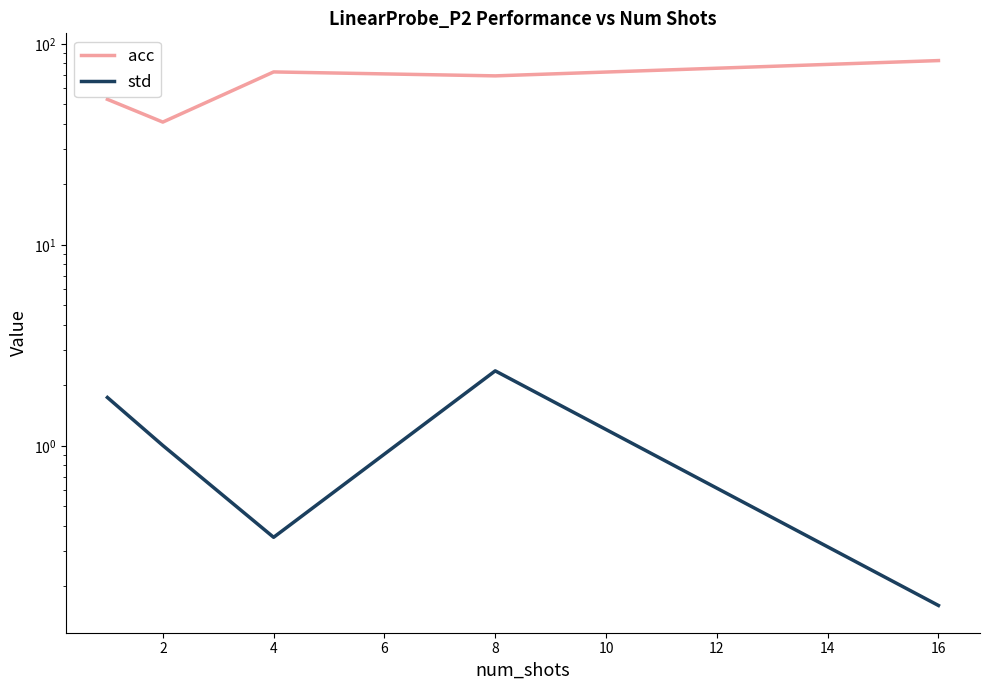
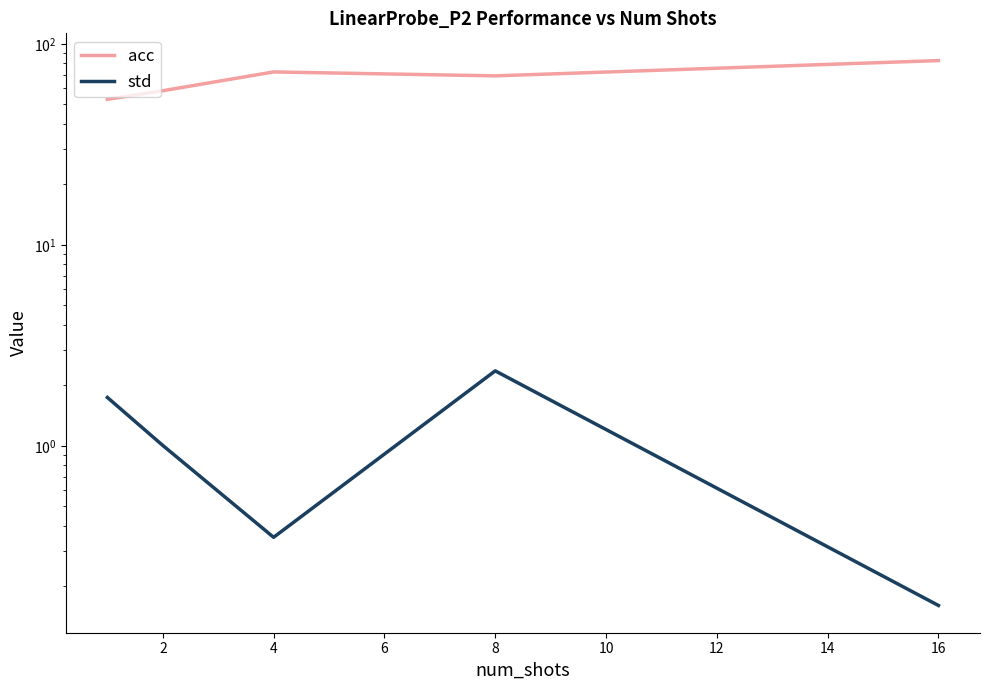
acc, 2: 41 -> 58
